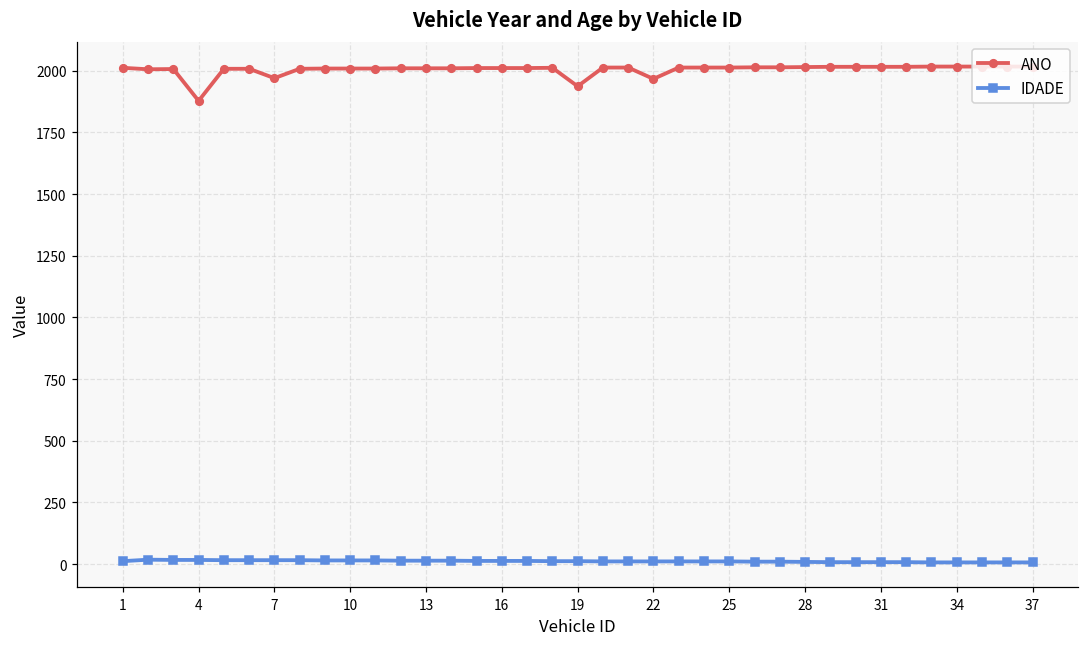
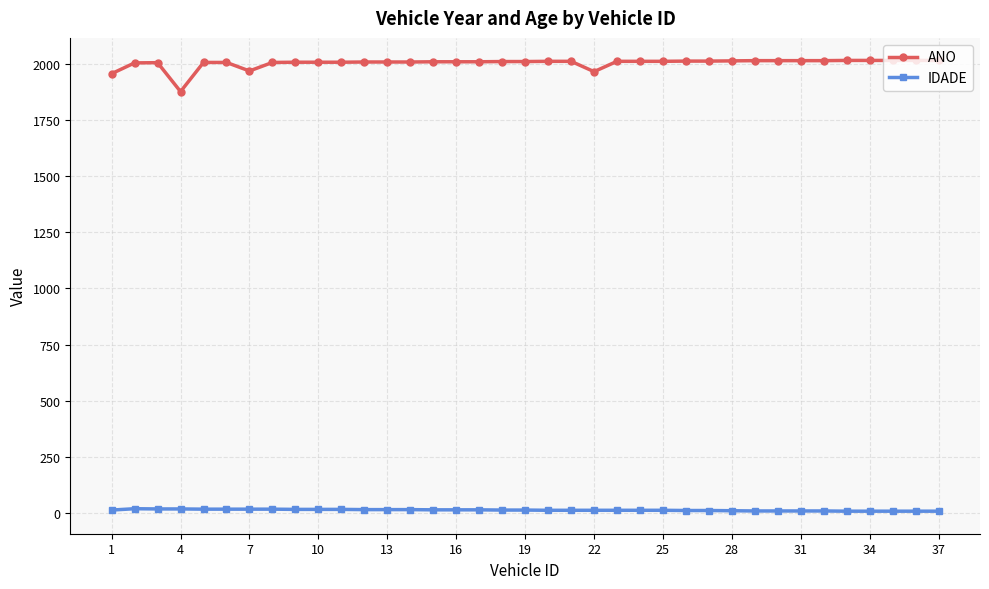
ANO, 1: 2010 -> 1960
ANO, 19: 1940 -> 2010
